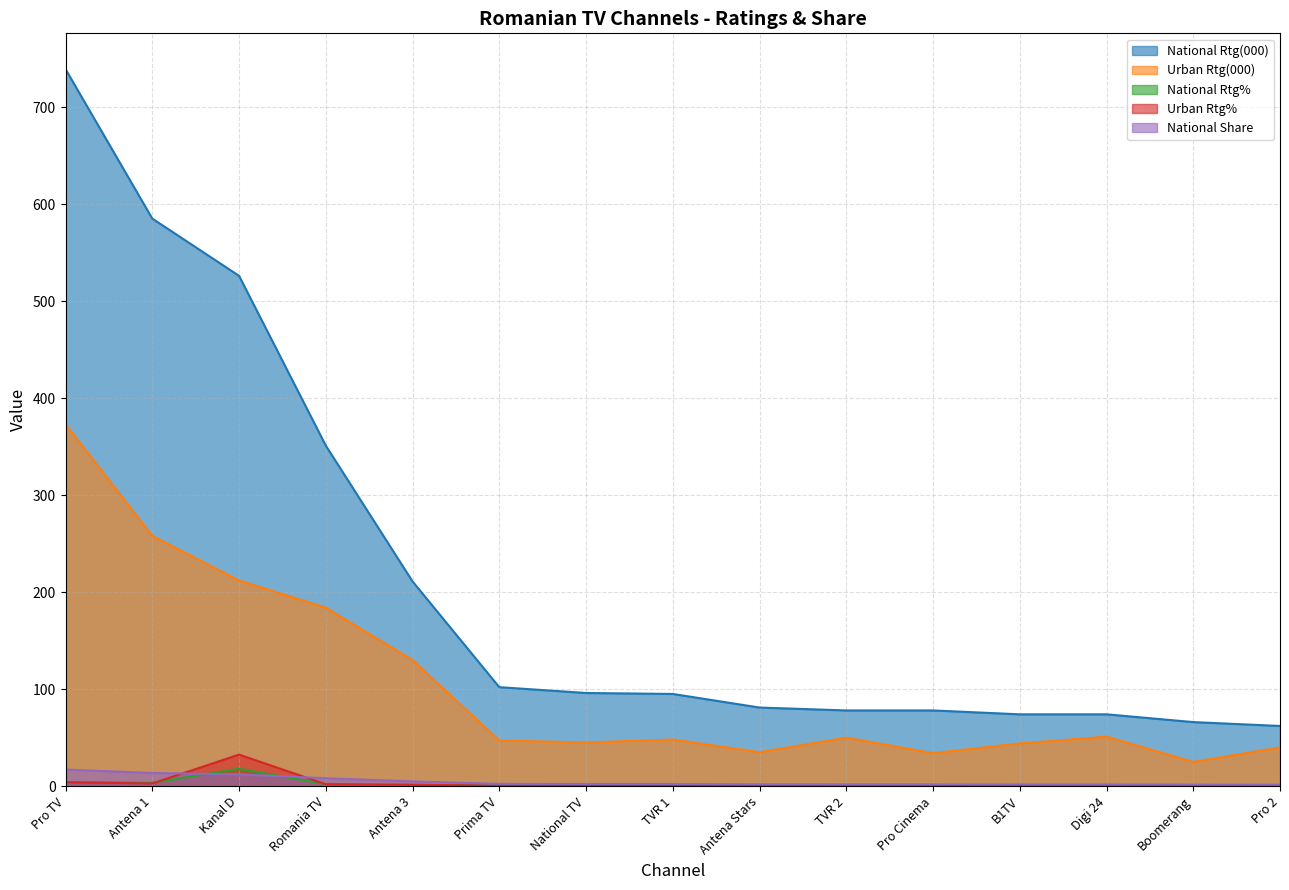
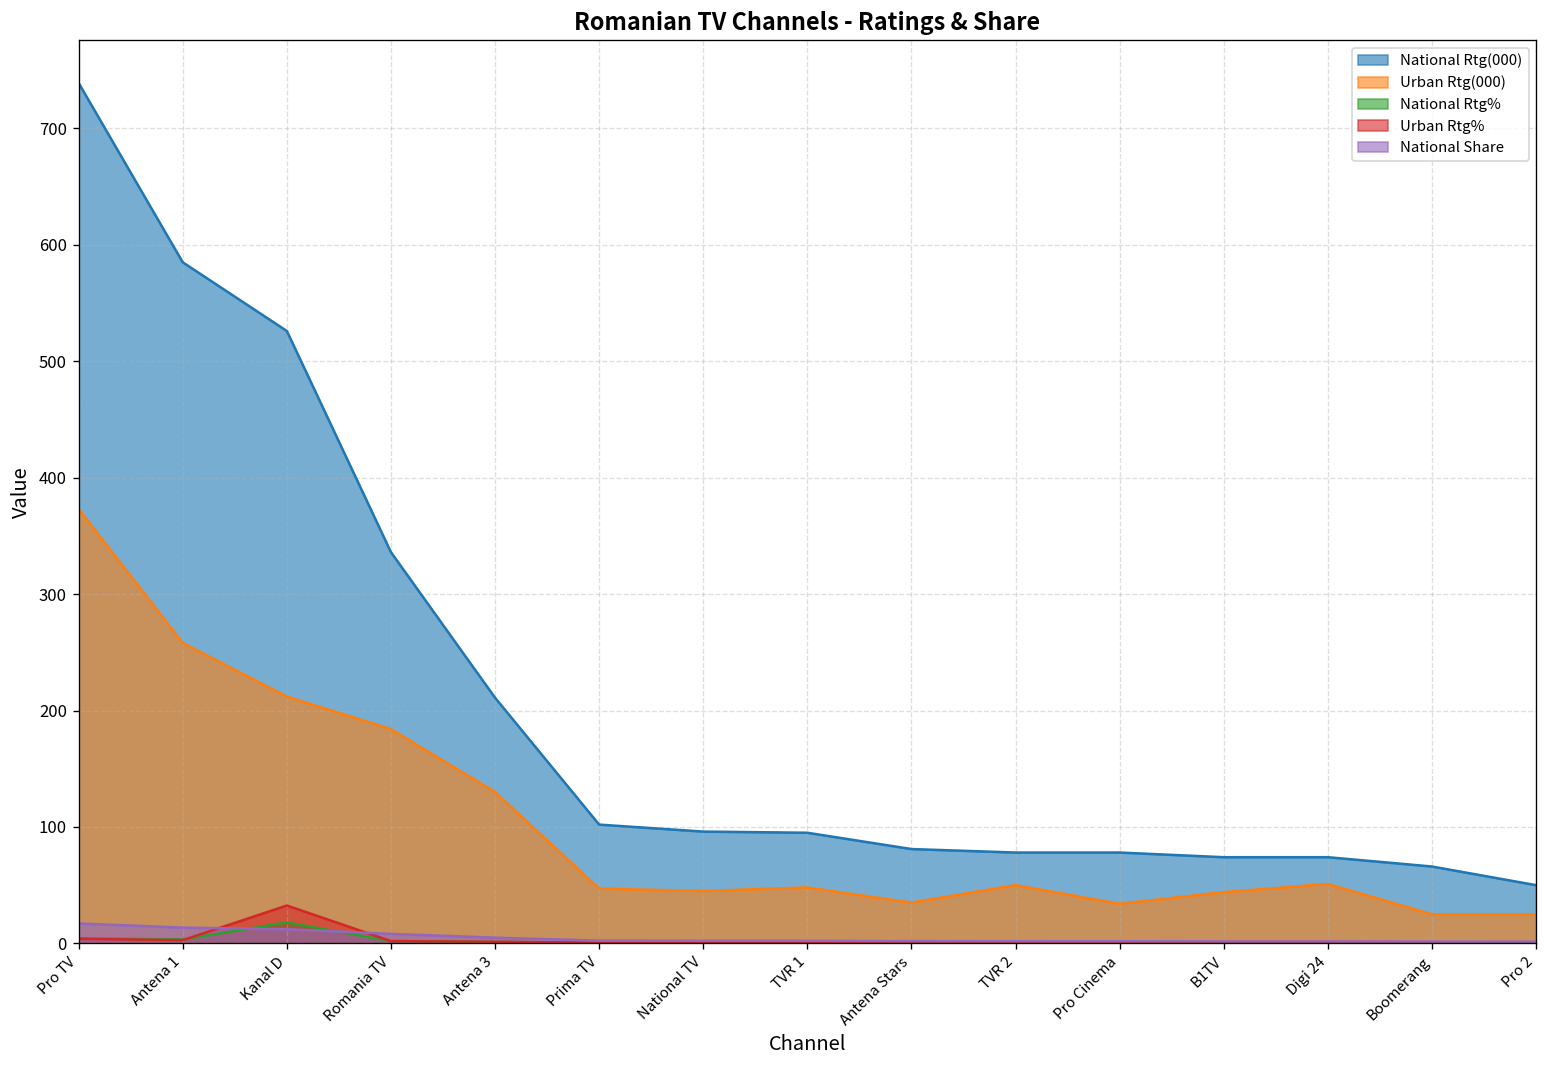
National Rtg(000), Romania TV: 350 -> 340
National Rtg(000), Pro 2: 60 -> 50
Urban Rtg(000), Pro 2: 40 -> 30
